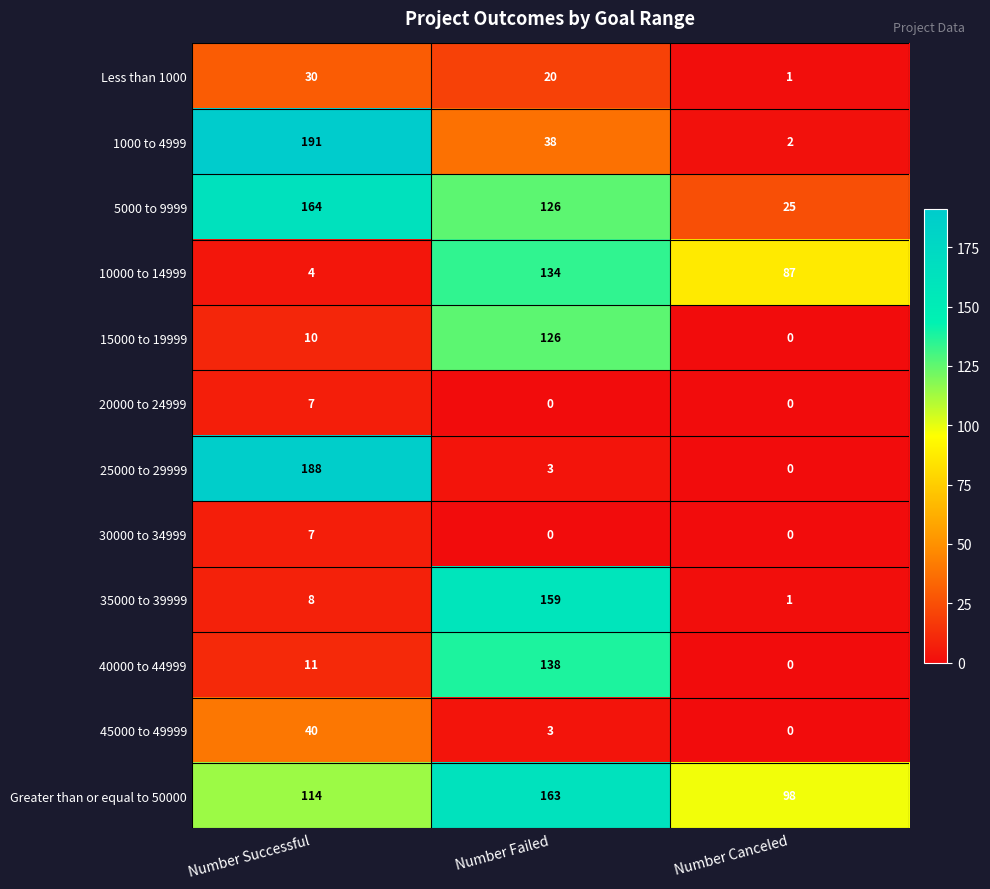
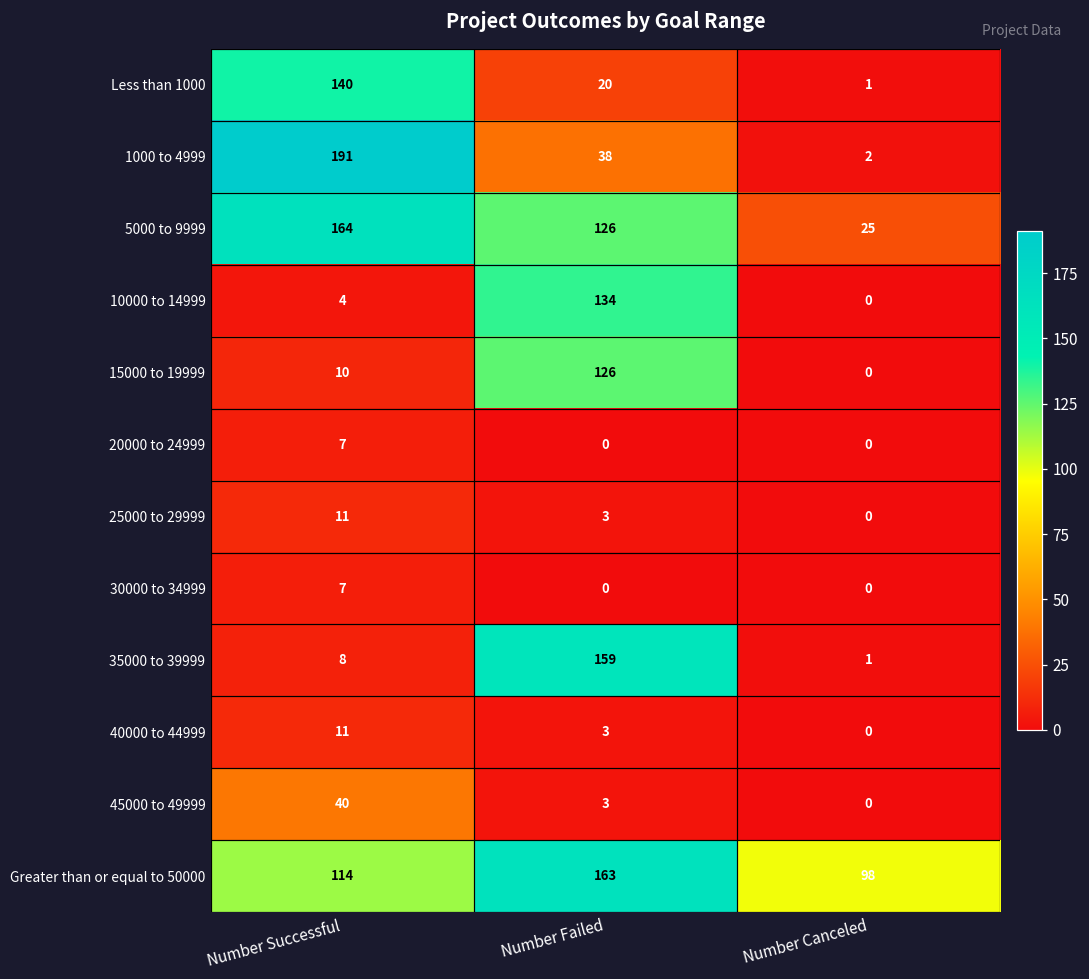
Less than 1000, Number Successful: 30 -> 140
10000 to 14999, Number Canceled: 87 -> 0
25000 to 29999, Number Successful: 188 -> 11
40000 to 44999, Number Failed: 138 -> 3
